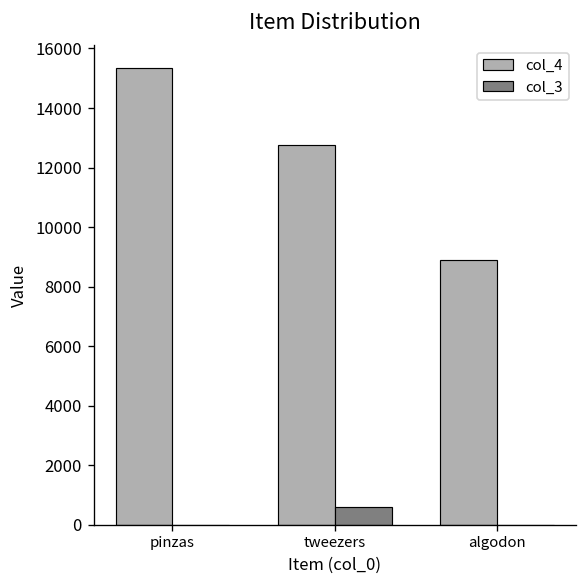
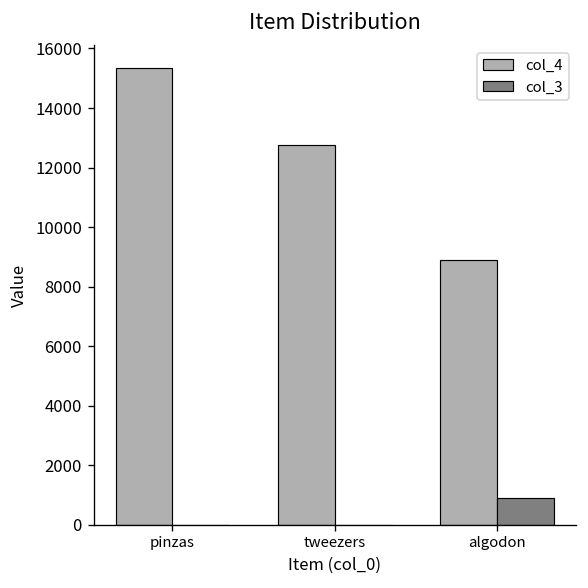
col_3, tweezers: 600 -> 0
col_3, algodon: 0 -> 900
